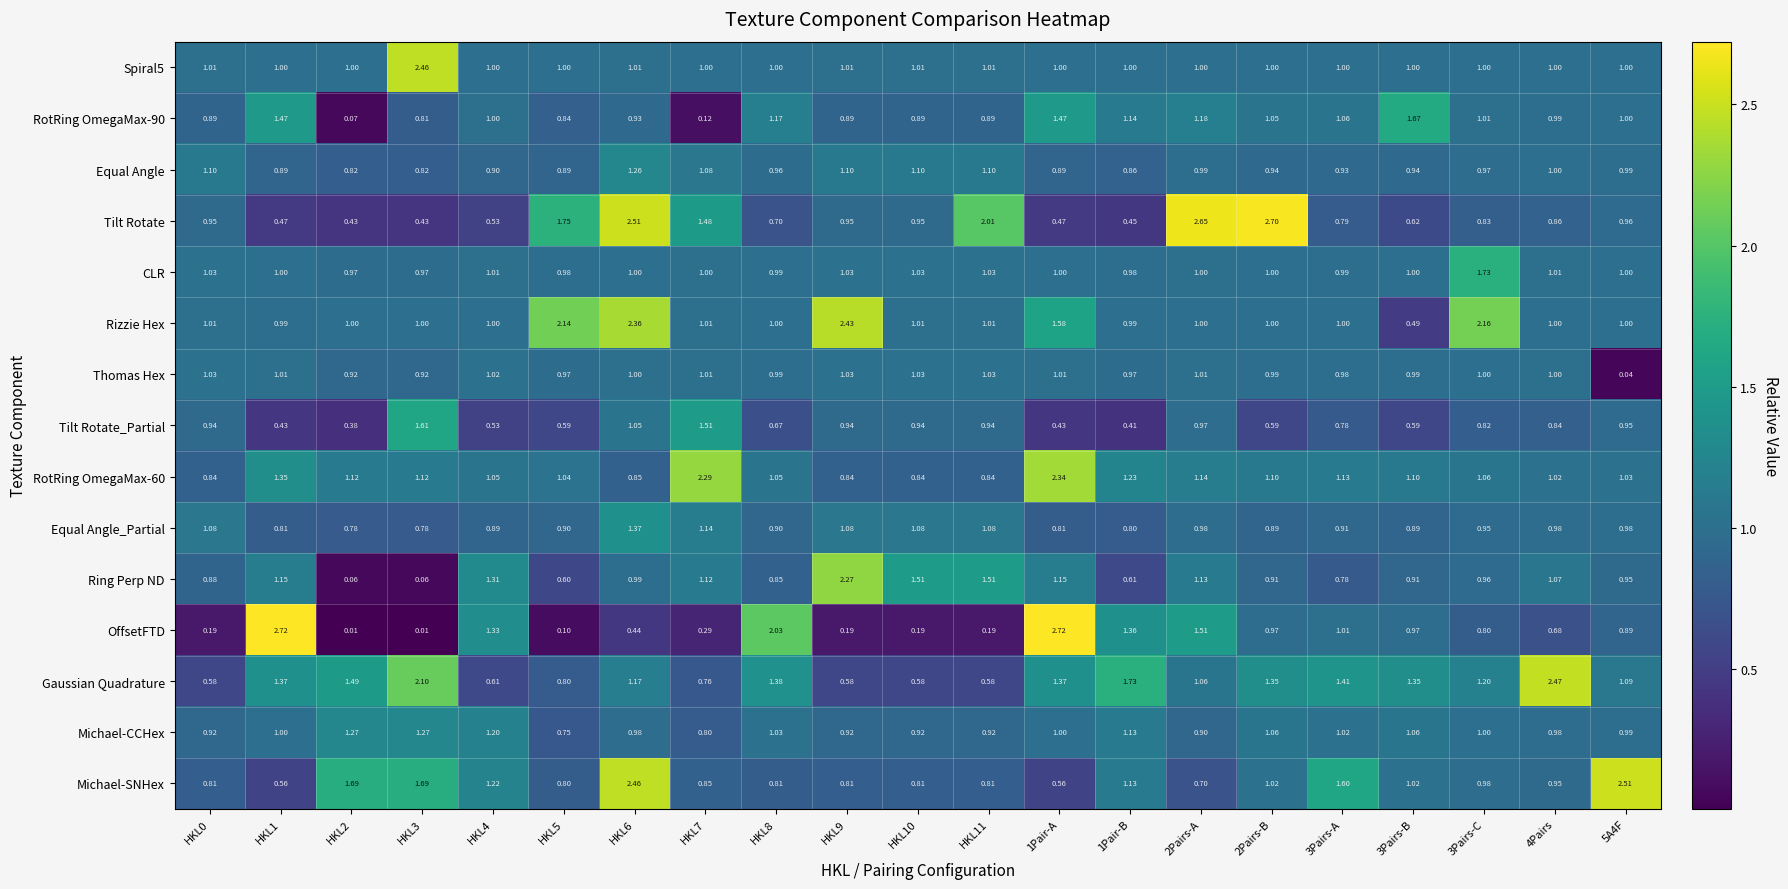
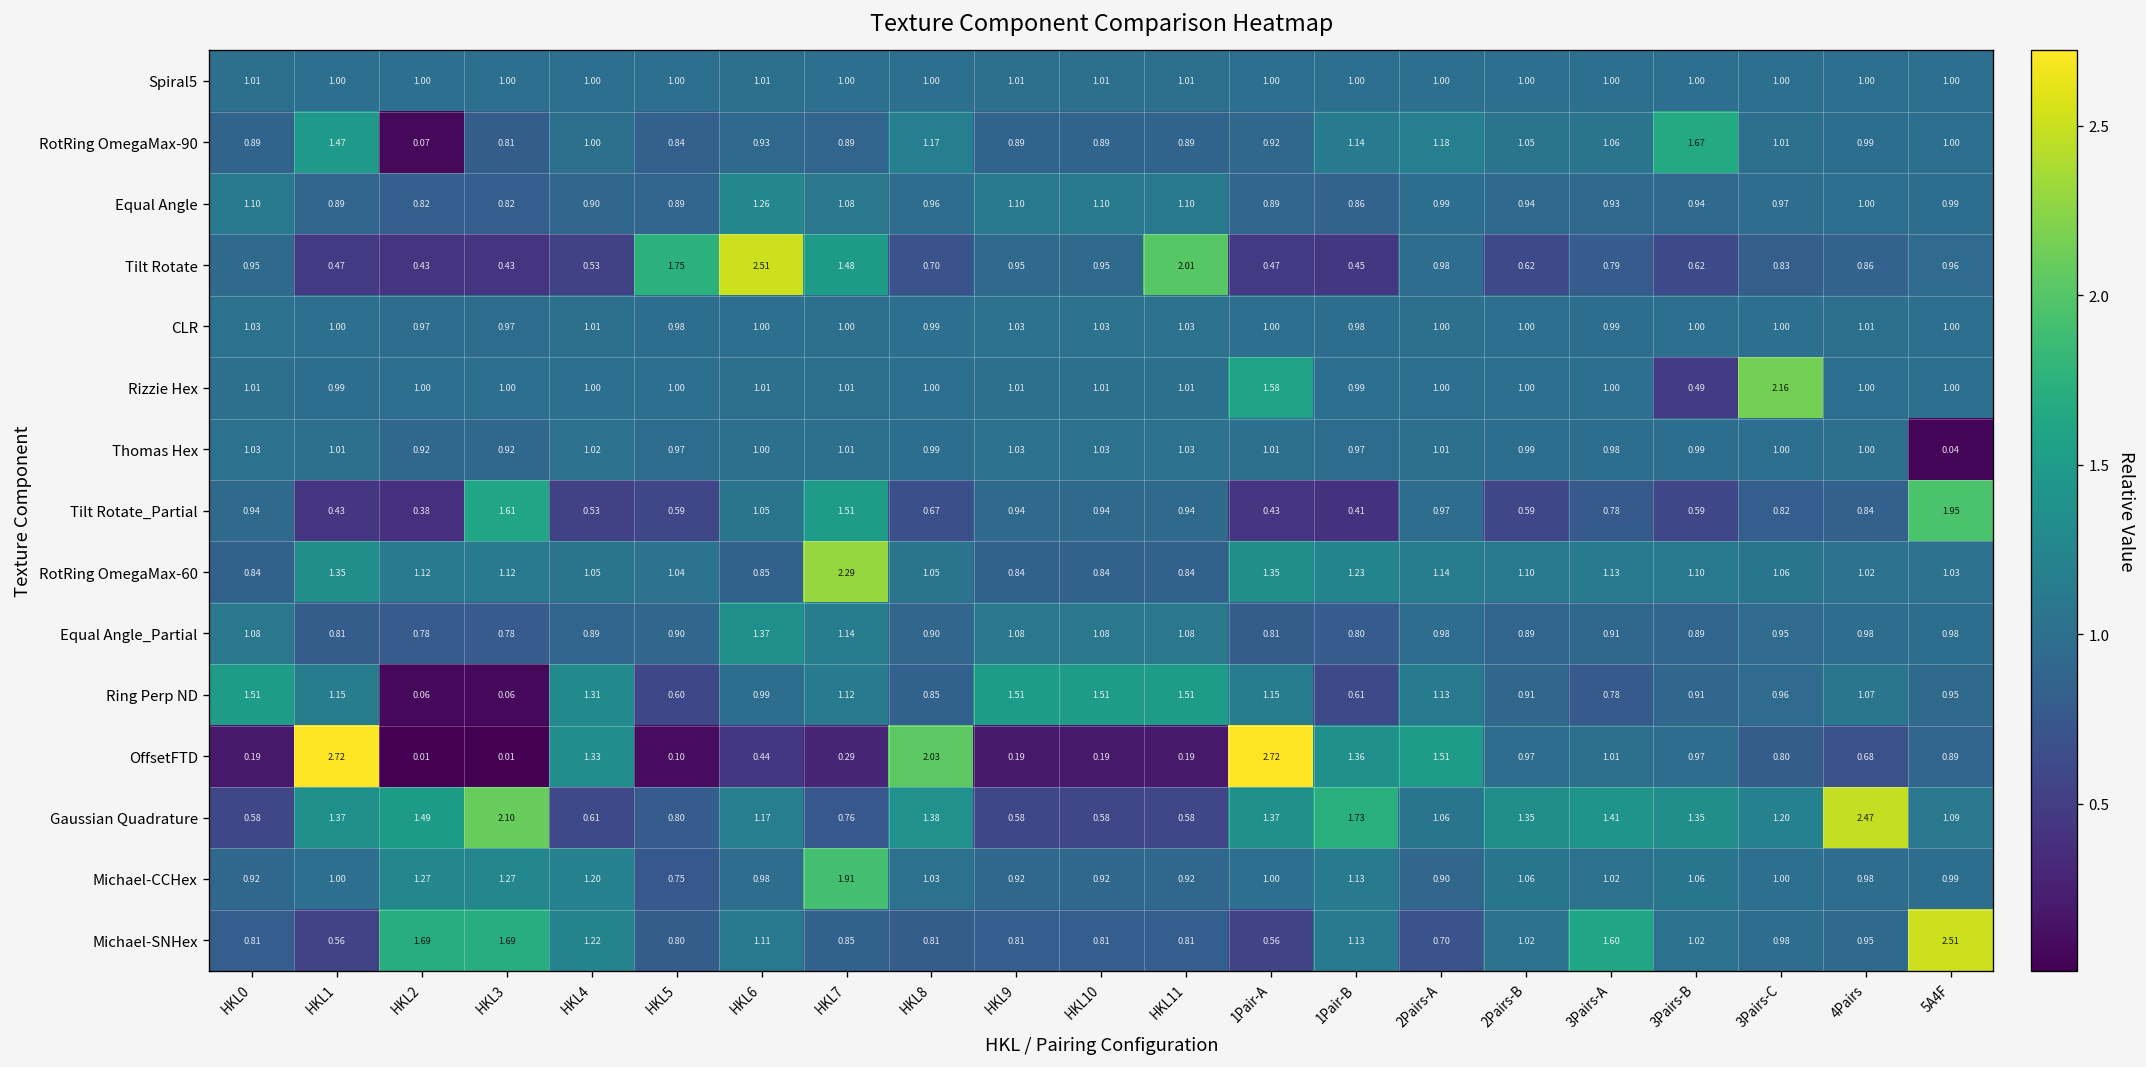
Spiral5, HKL3: 2.46 -> 1.00
RotRing OmegaMax-90, HKL7: 0.12 -> 0.89
RotRing OmegaMax-90, 1Pair-A: 1.47 -> 0.92
Tilt Rotate, 2Pairs-A: 2.65 -> 0.98
Tilt Rotate, 2Pairs-B: 2.70 -> 0.62
CLR, 3Pairs-C: 1.73 -> 1.00
Rizzie Hex, HKL5: 2.14 -> 1.00
Rizzie Hex, HKL6: 2.36 -> 1.01
Rizzie Hex, HKL9: 2.43 -> 1.01
Tilt Rotate_Partial, 5A4F: 0.95 -> 1.95
RotRing OmegaMax-60, 1Pair-A: 2.34 -> 1.35
Ring Perp ND, HKL0: 0.88 -> 1.51
Ring Perp ND, HKL9: 2.27 -> 1.51
Michael-CCHex, HKL7: 0.80 -> 1.91
Michael-SNHex, HKL6: 2.46 -> 1.11
